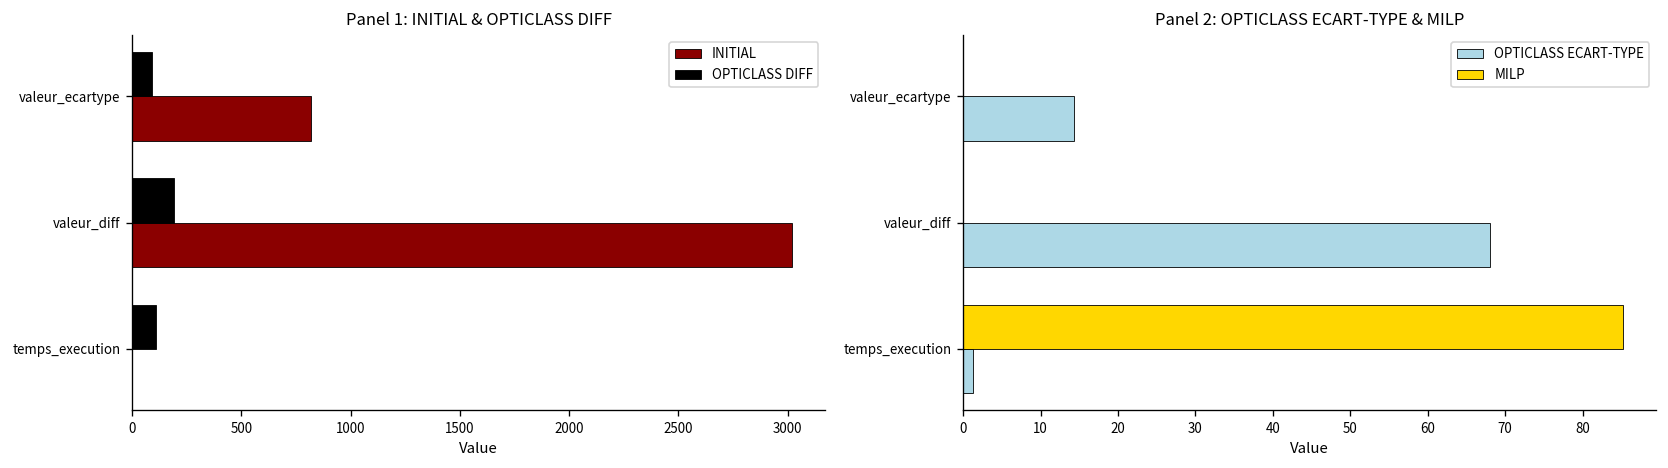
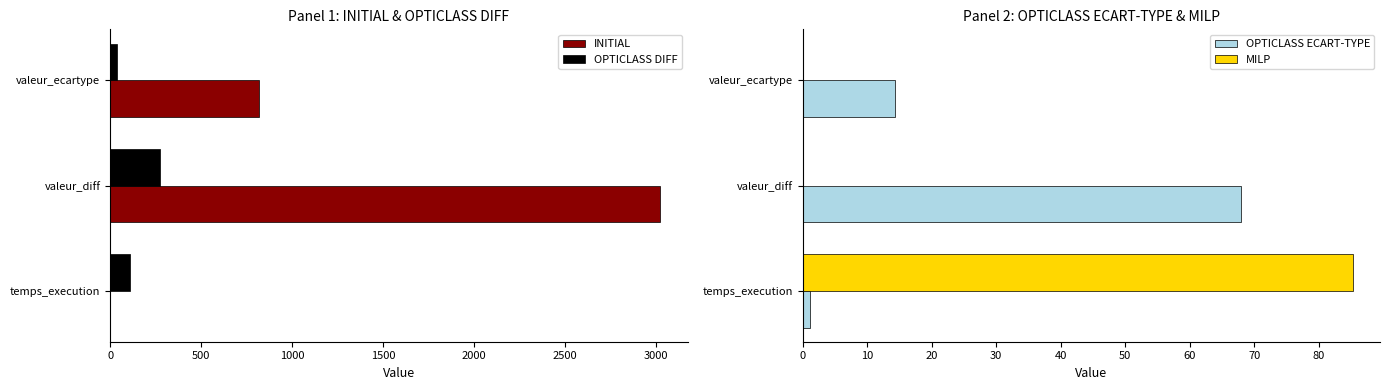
Panel 1: INITIAL & OPTICLASS DIFF, OPTICLASS DIFF, valeur_ecartype: 90 -> 40
Panel 1: INITIAL & OPTICLASS DIFF, OPTICLASS DIFF, valeur_diff: 190 -> 270
